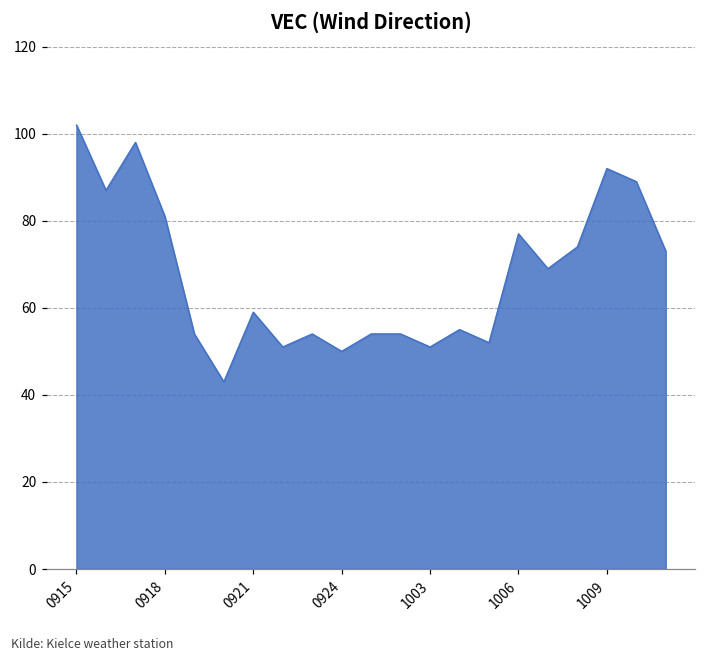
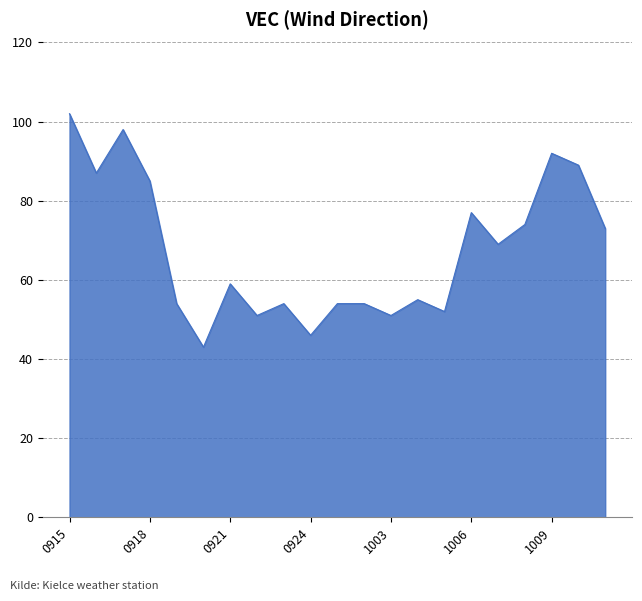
0918: 81 -> 85
0924: 50 -> 46
